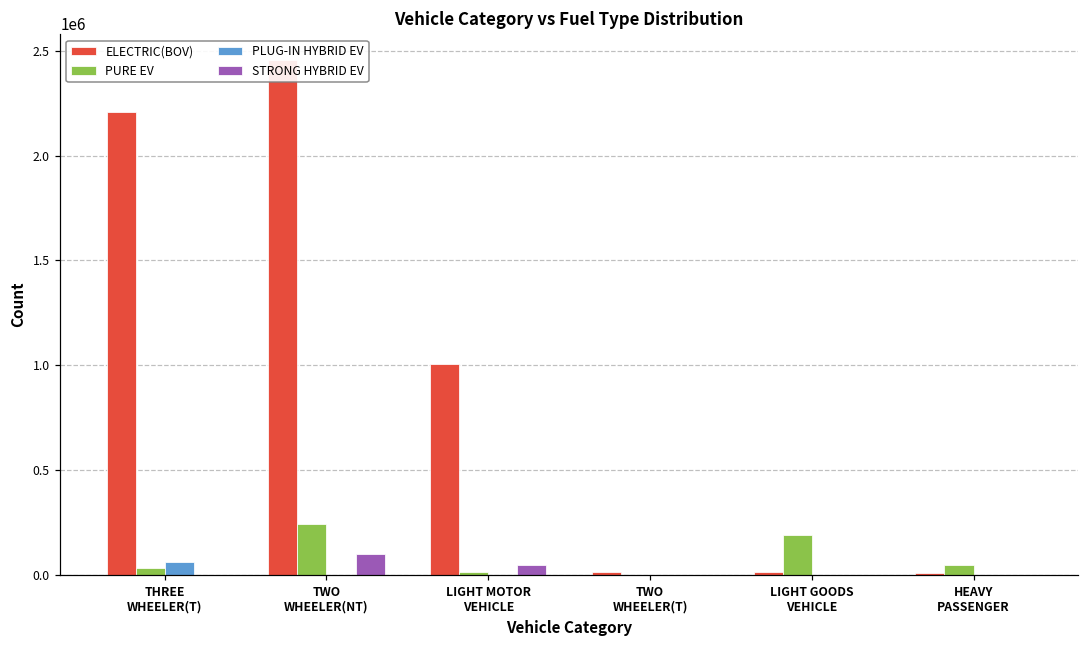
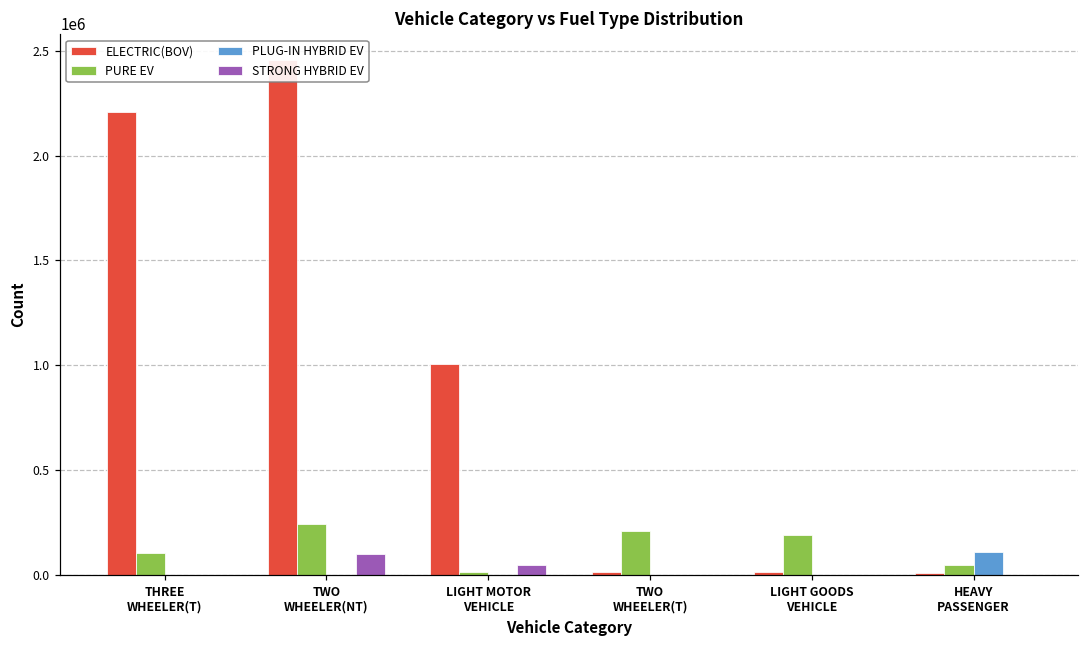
PURE EV, THREE WHEELER(T): 30000 -> 110000
PLUG-IN HYBRID EV, THREE WHEELER(T): 60000 -> 0
PURE EV, TWO WHEELER(T): 0 -> 210000
PLUG-IN HYBRID EV, HEAVY PASSENGER: 0 -> 110000
